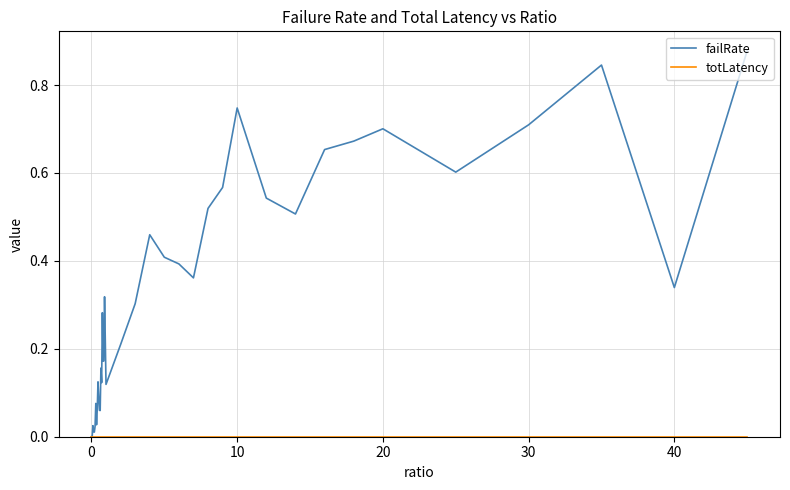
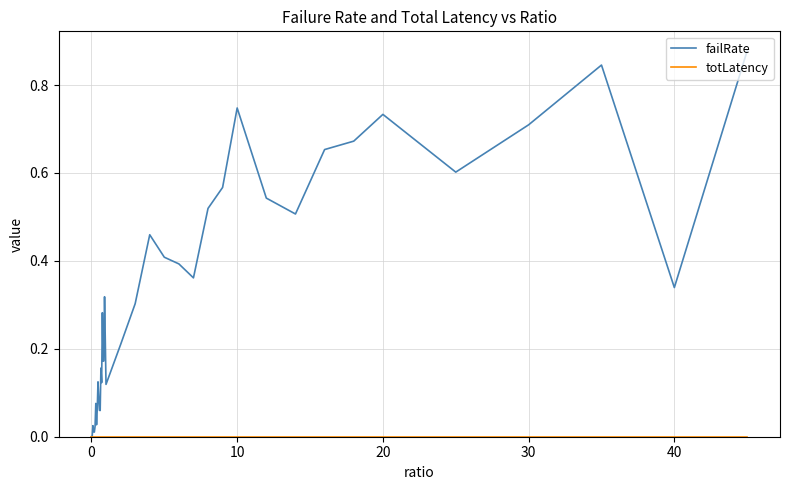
failRate, 20: 0.70 -> 0.73
